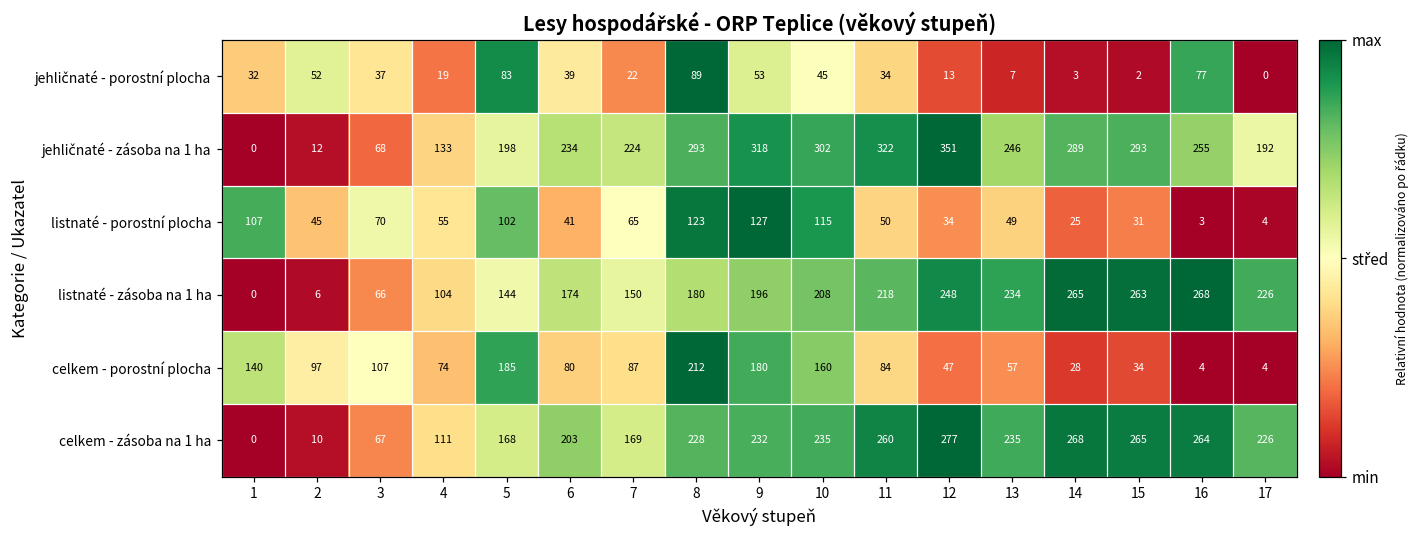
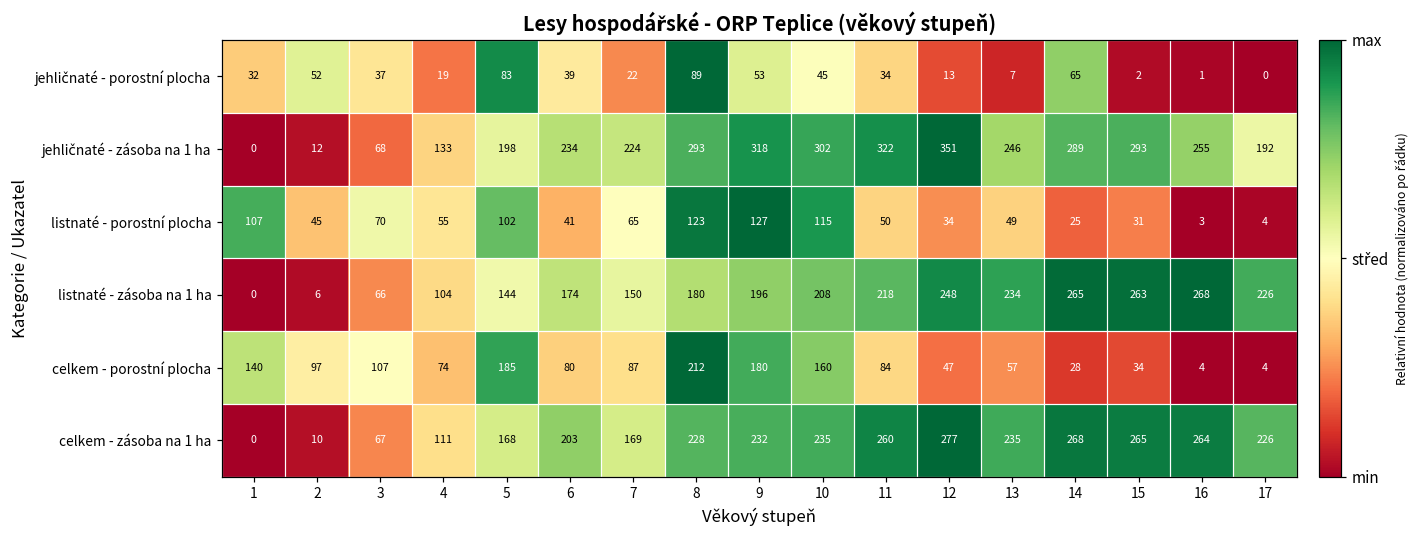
jehličnaté - porostní plocha, 14: 3 -> 65
jehličnaté - porostní plocha, 16: 77 -> 1
